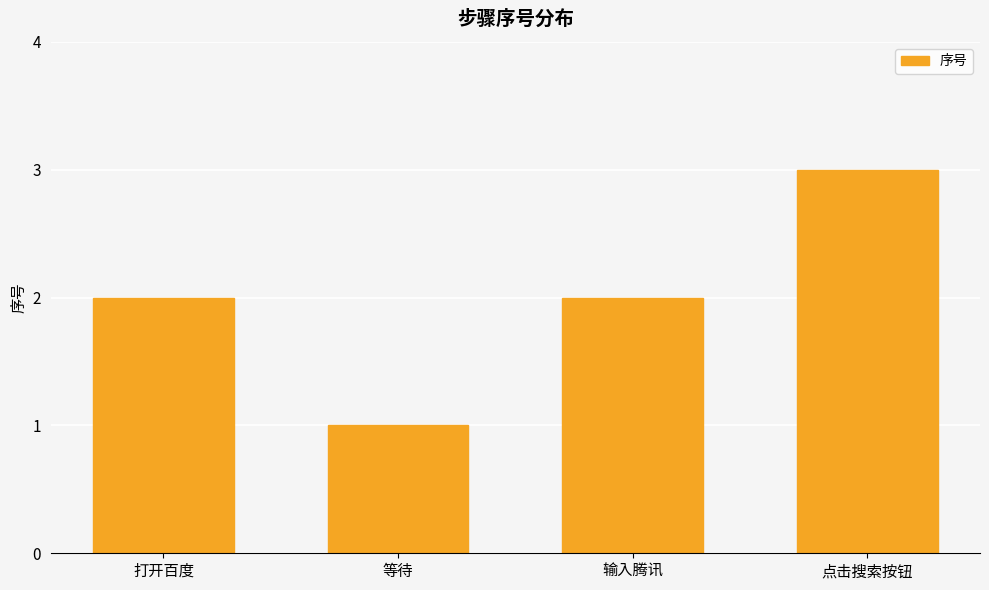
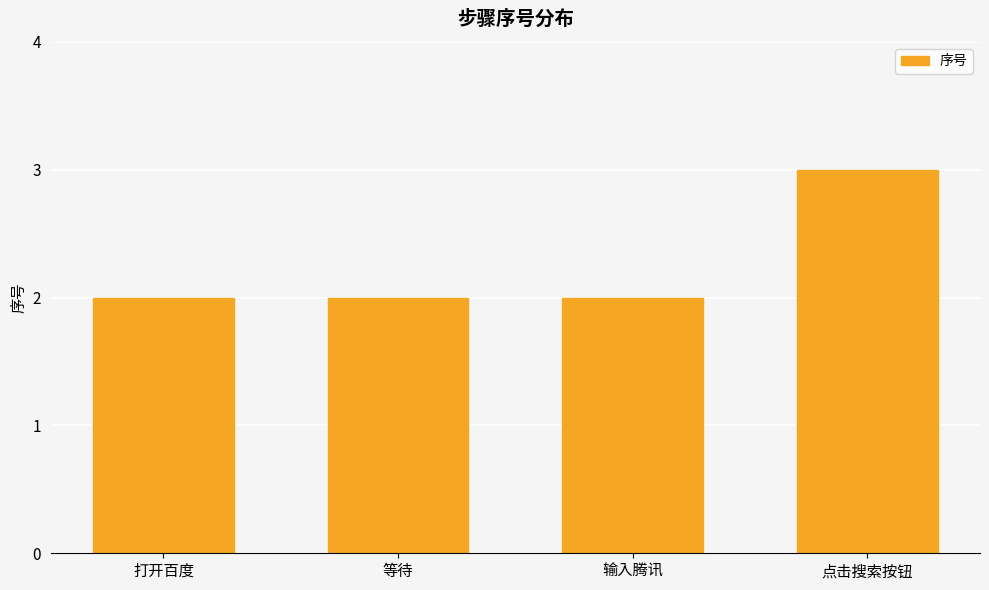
等待: 1 -> 2
